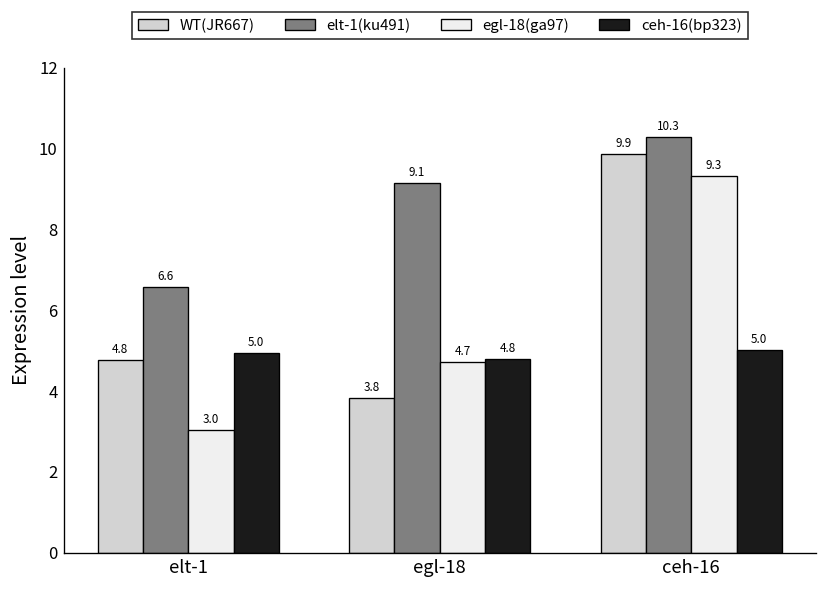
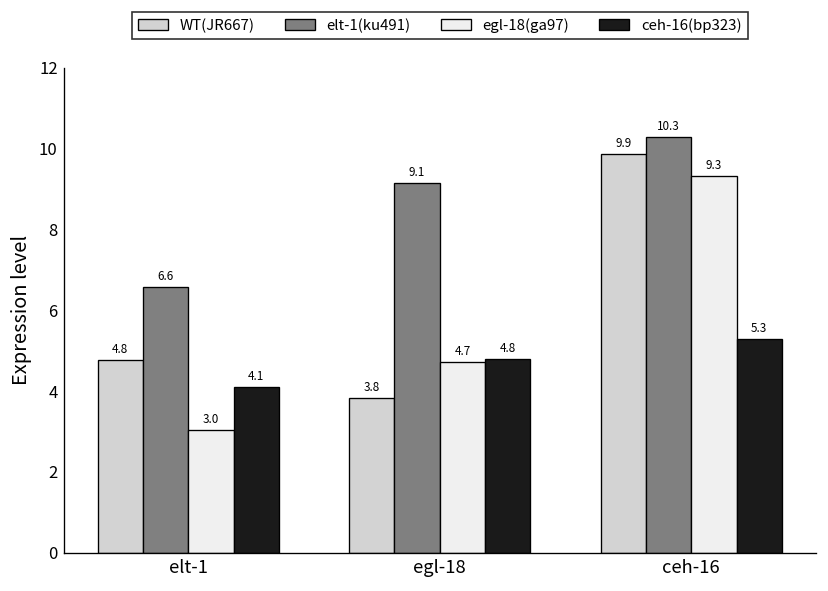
ceh-16(bp323), elt-1: 5.0 -> 4.1
ceh-16(bp323), ceh-16: 5.0 -> 5.3
